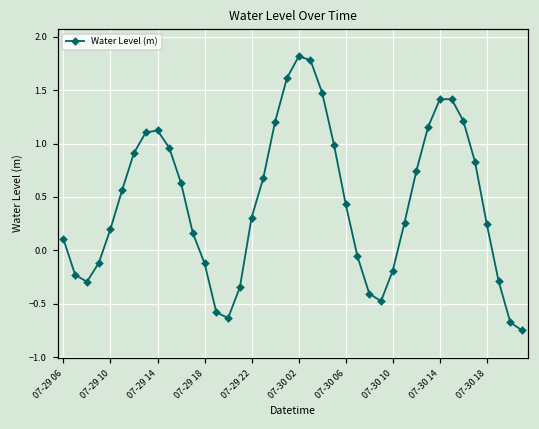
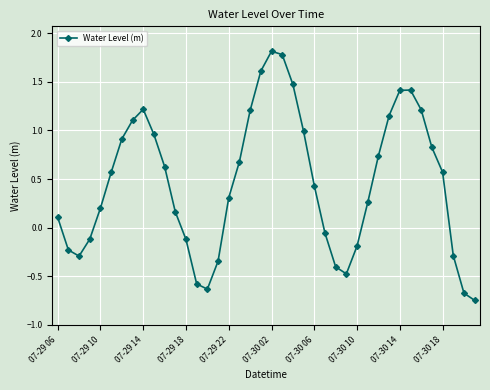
07-29 14: 1.1 -> 1.2
07-30 18: 0.2 -> 0.6
